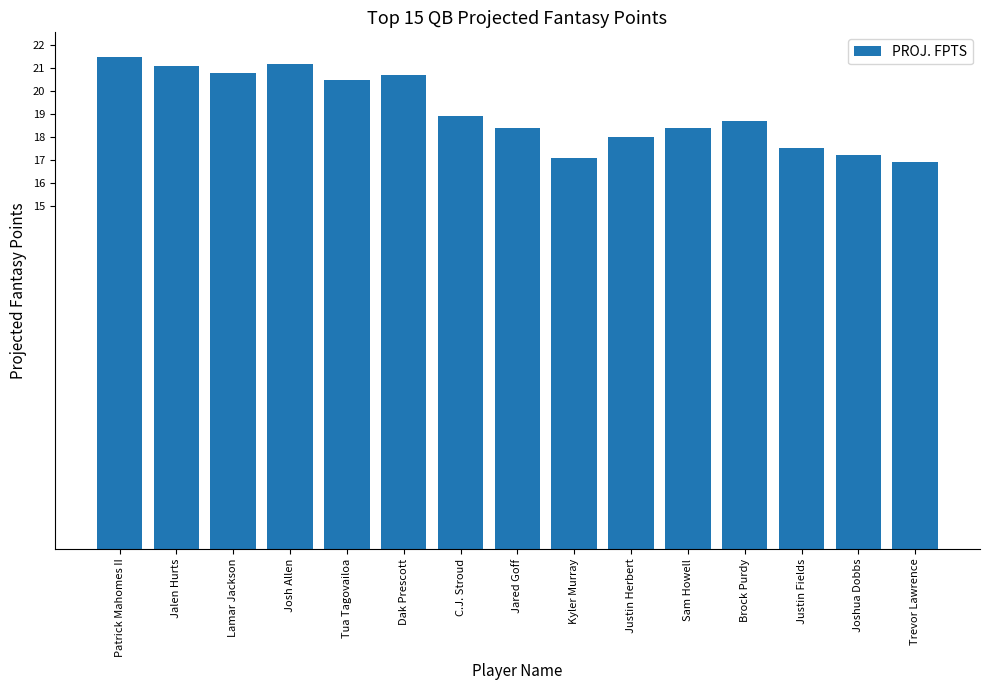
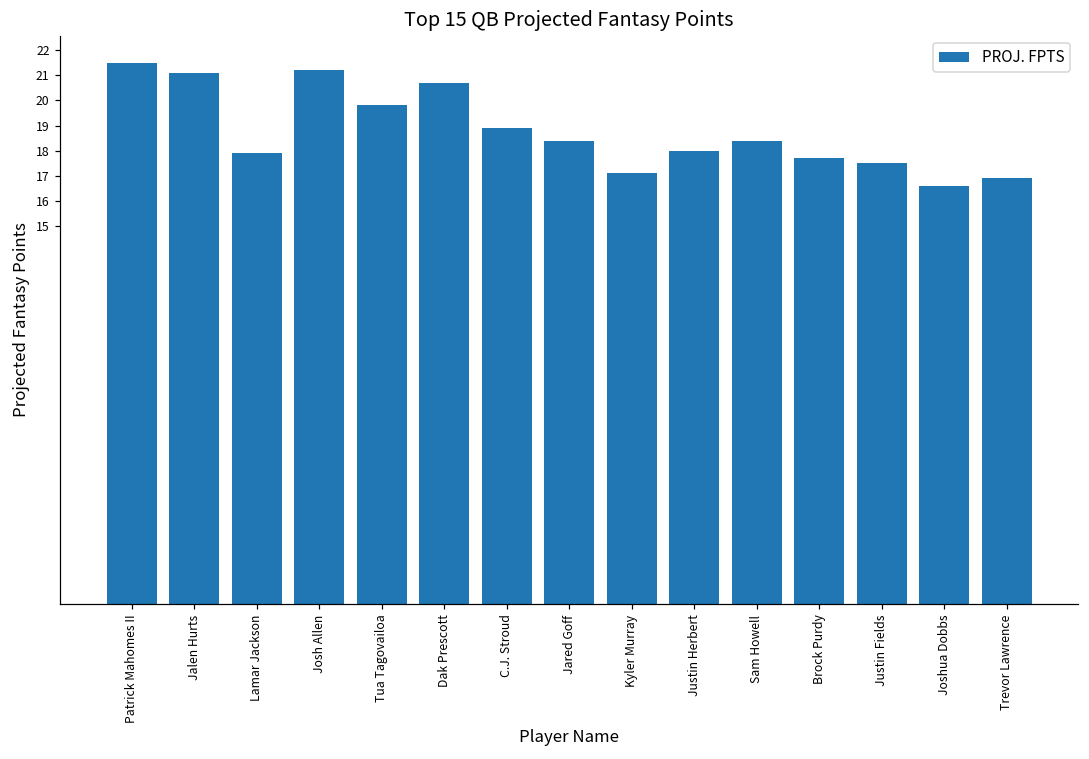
Lamar Jackson: 20.8 -> 17.9
Tua Tagovailoa: 20.5 -> 19.8
Brock Purdy: 18.7 -> 17.7
Joshua Dobbs: 17.2 -> 16.6
